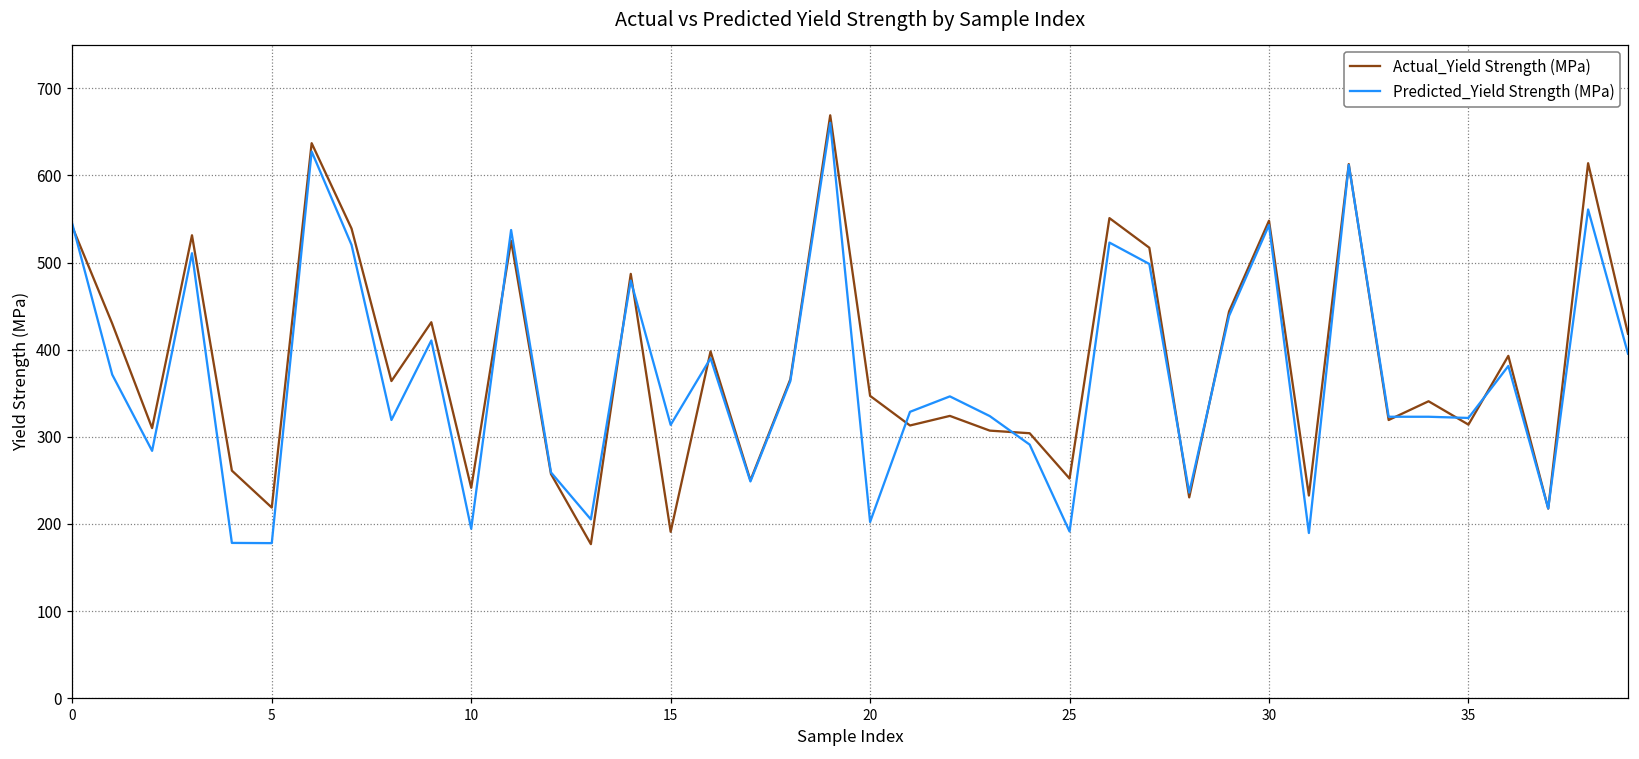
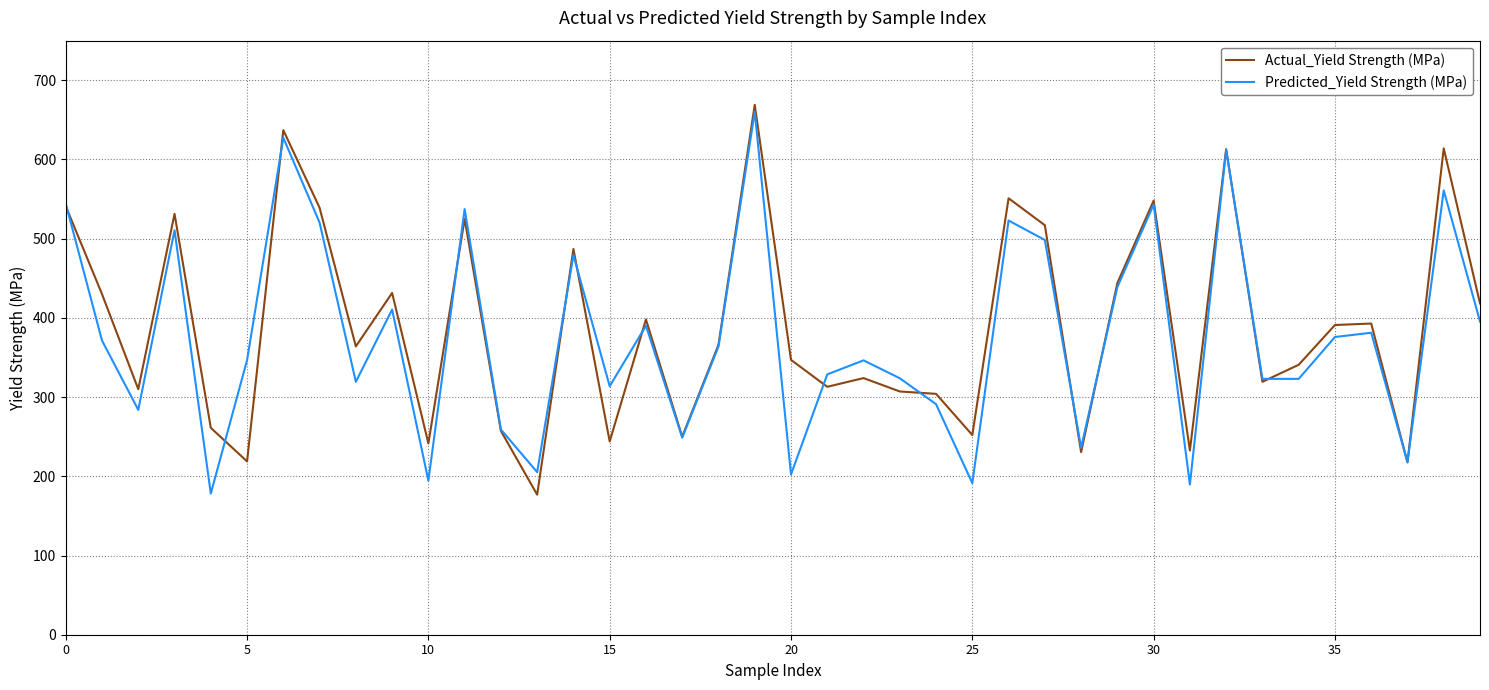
Predicted_Yield Strength (MPa), 5: 180 -> 350
Actual_Yield Strength (MPa), 15: 190 -> 240
Actual_Yield Strength (MPa), 35: 310 -> 390
Predicted_Yield Strength (MPa), 35: 320 -> 380
